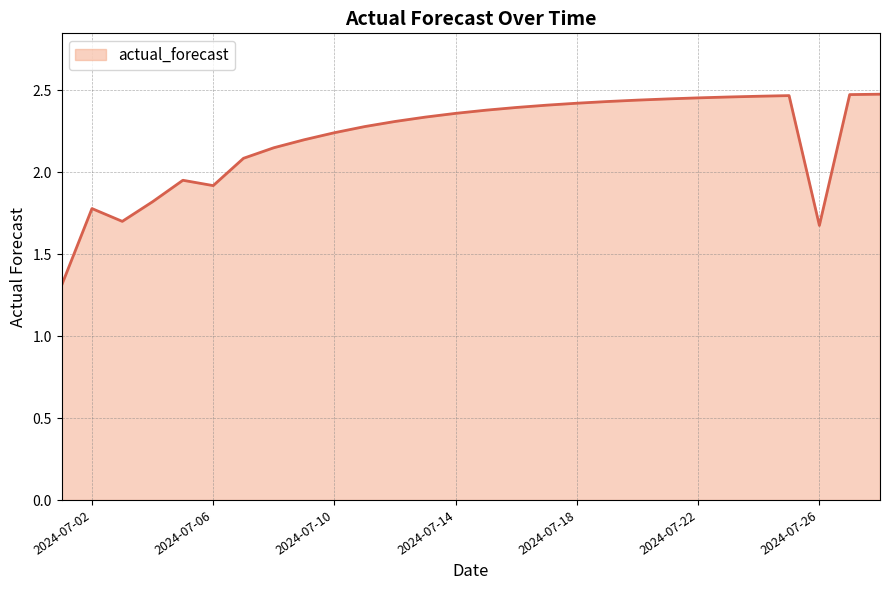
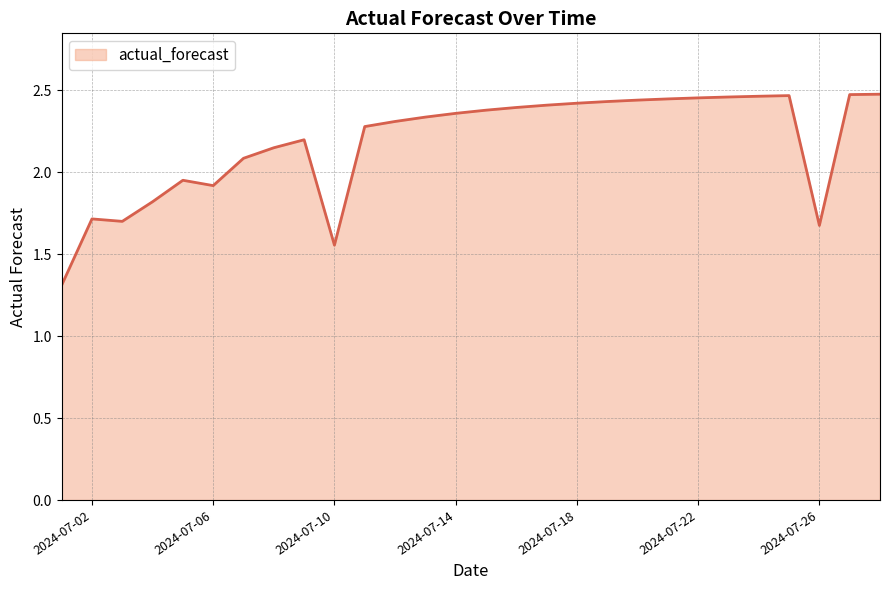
2024-07-02: 1.78 -> 1.71
2024-07-10: 2.24 -> 1.55
